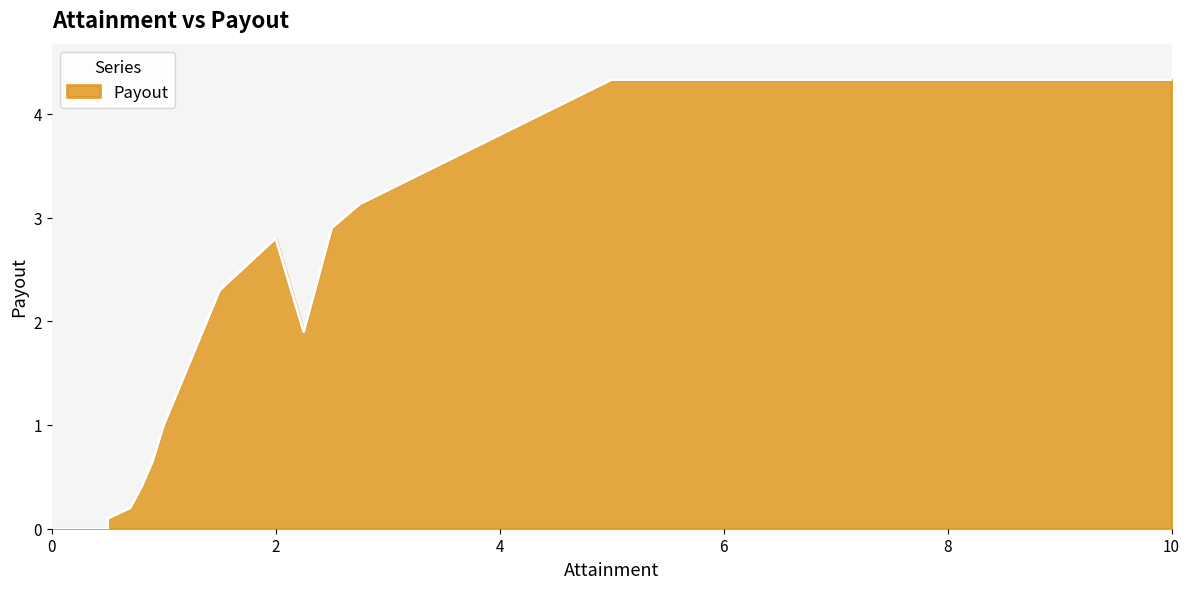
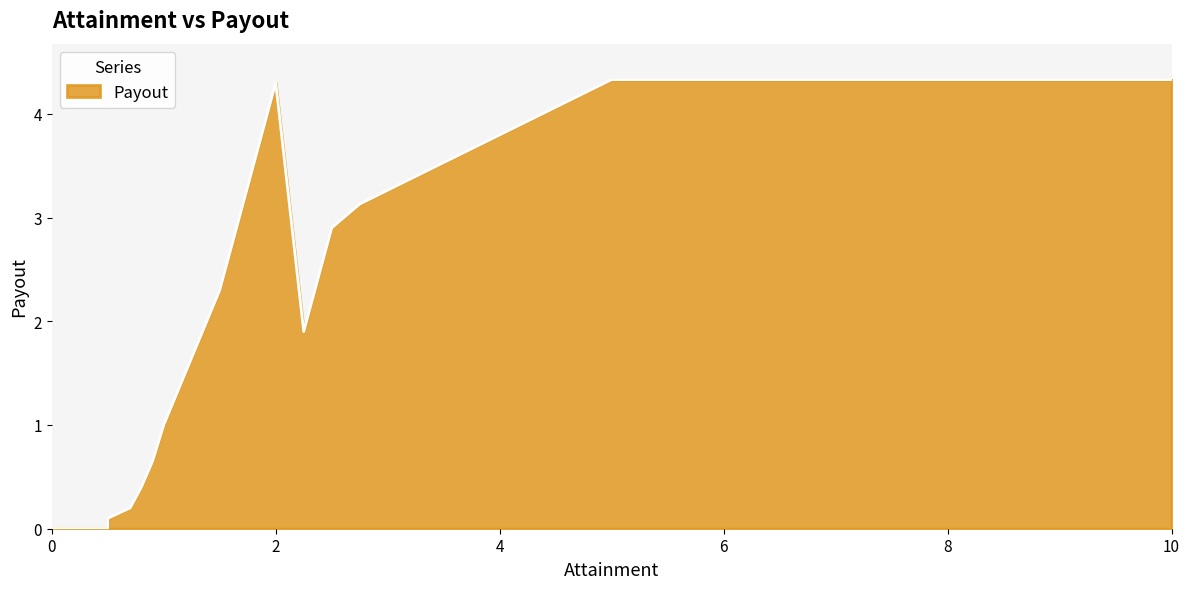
2: 2.8 -> 4.3
